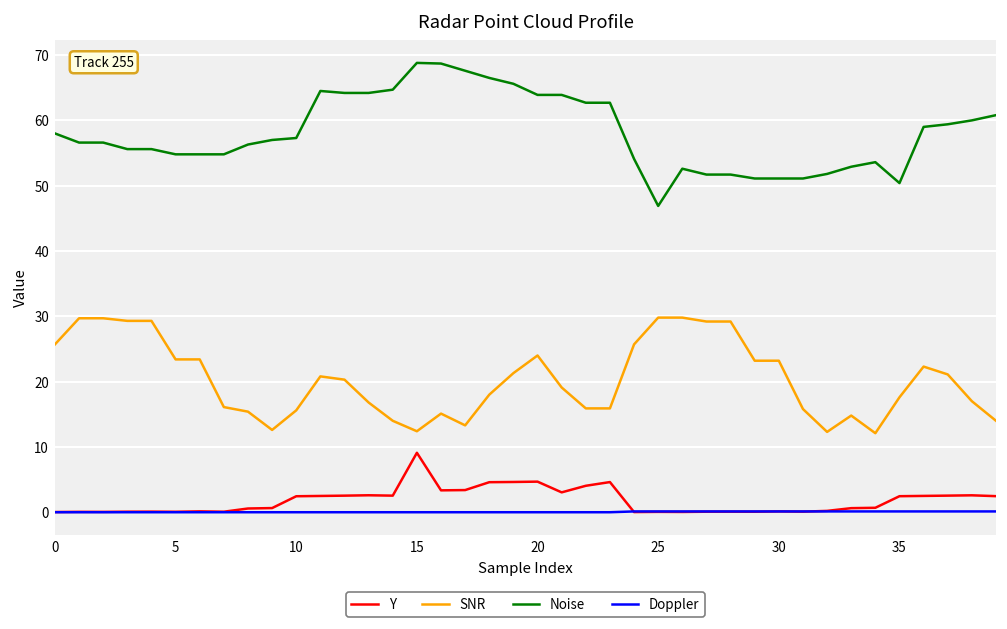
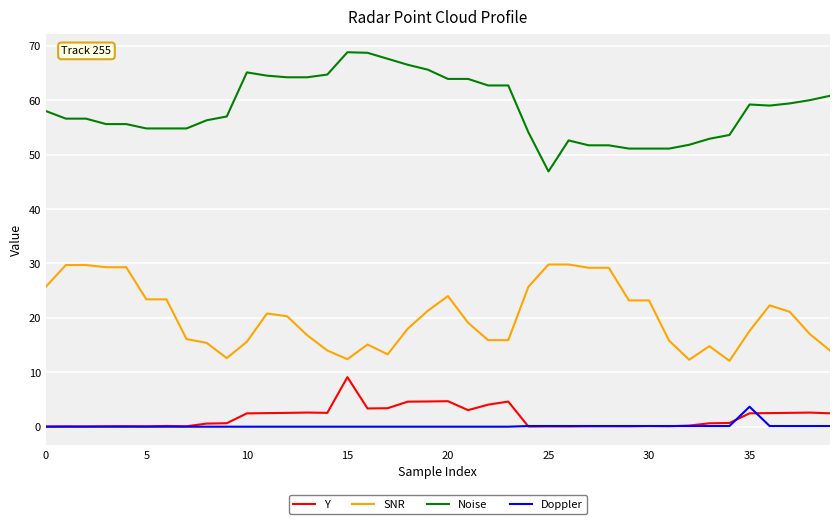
Noise, 10: 57 -> 65
Noise, 35: 50 -> 59
Doppler, 35: 0 -> 4
